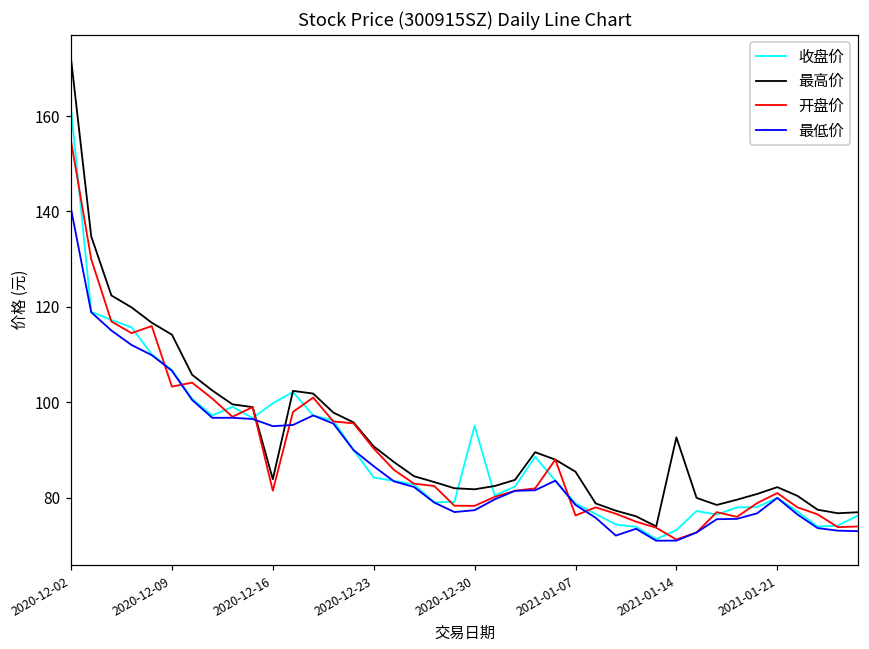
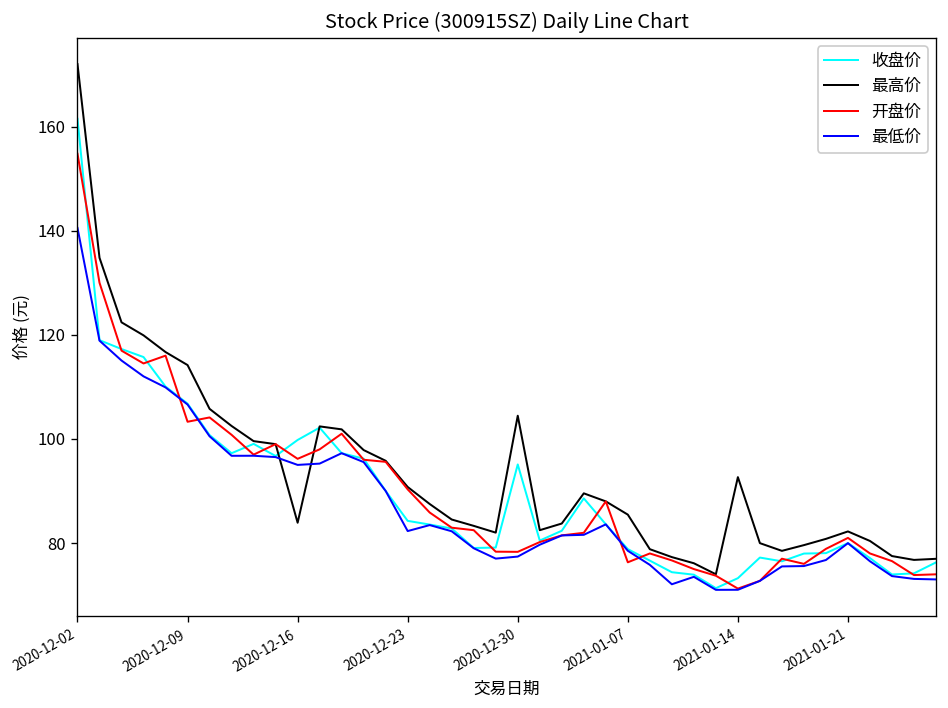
开盘价, 2020-12-16: 81 -> 96
最低价, 2020-12-23: 87 -> 82
最高价, 2020-12-30: 82 -> 104
